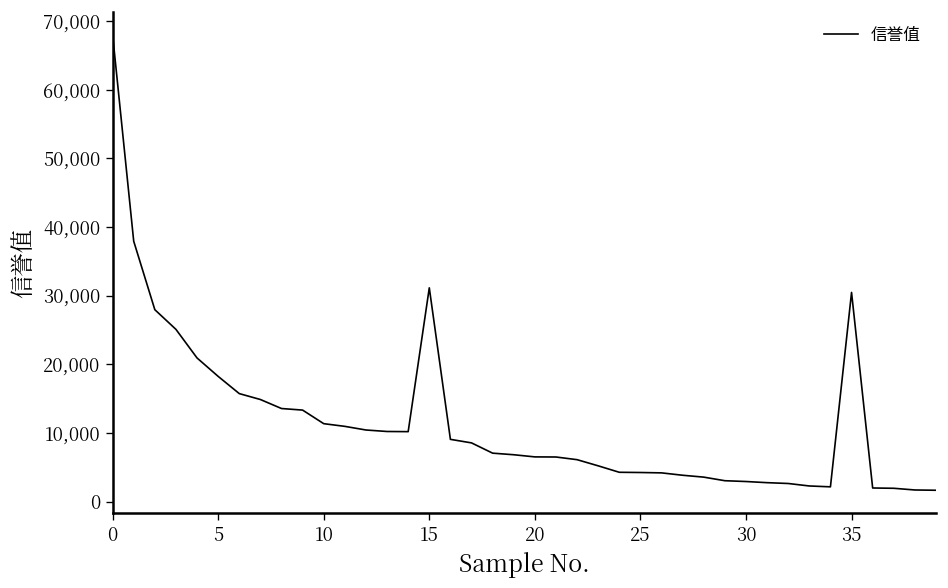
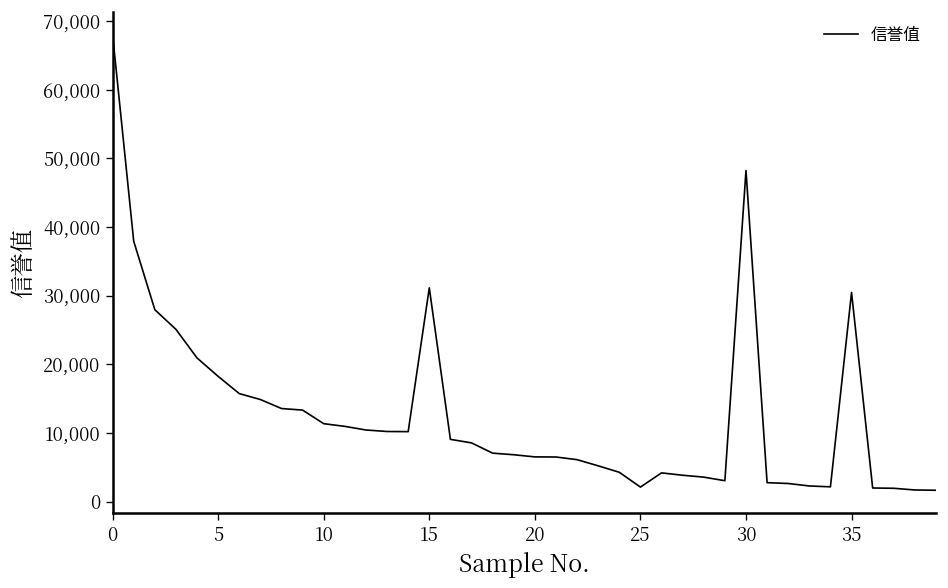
25: 4,000 -> 2,000
30: 3,000 -> 48,000
